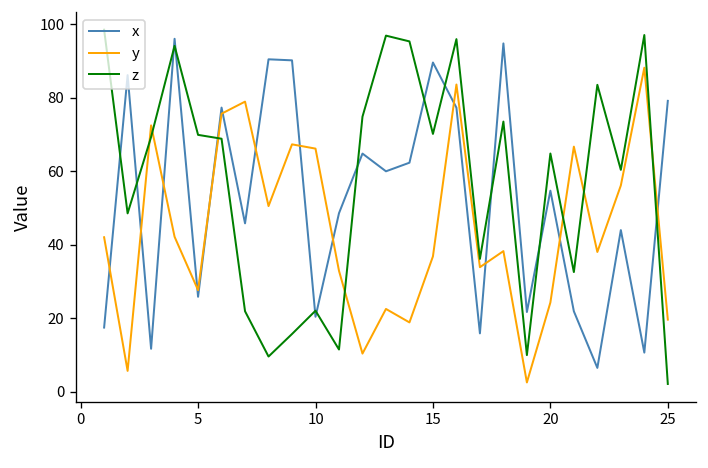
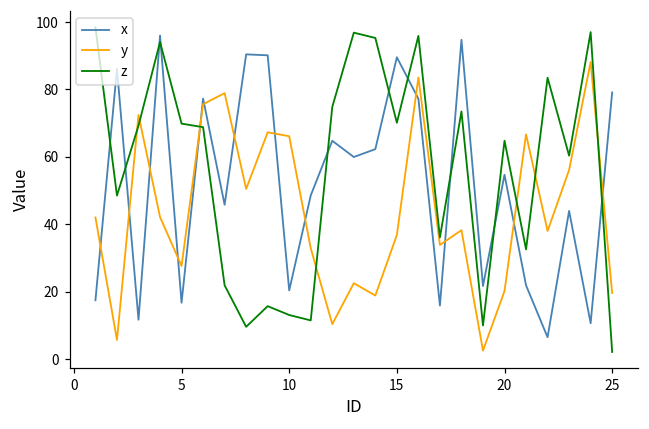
x, 5: 26 -> 17
z, 10: 22 -> 13
y, 20: 24 -> 20
